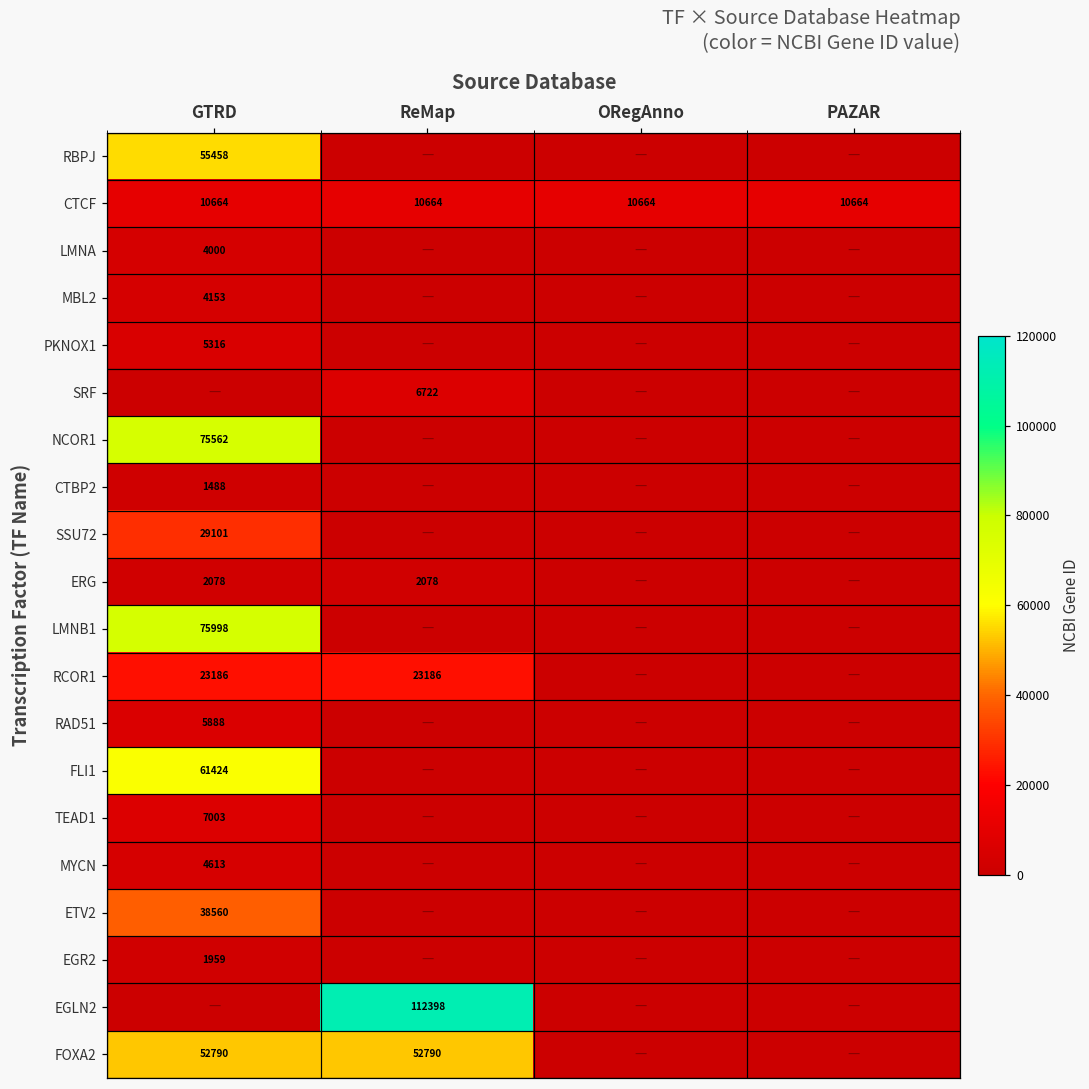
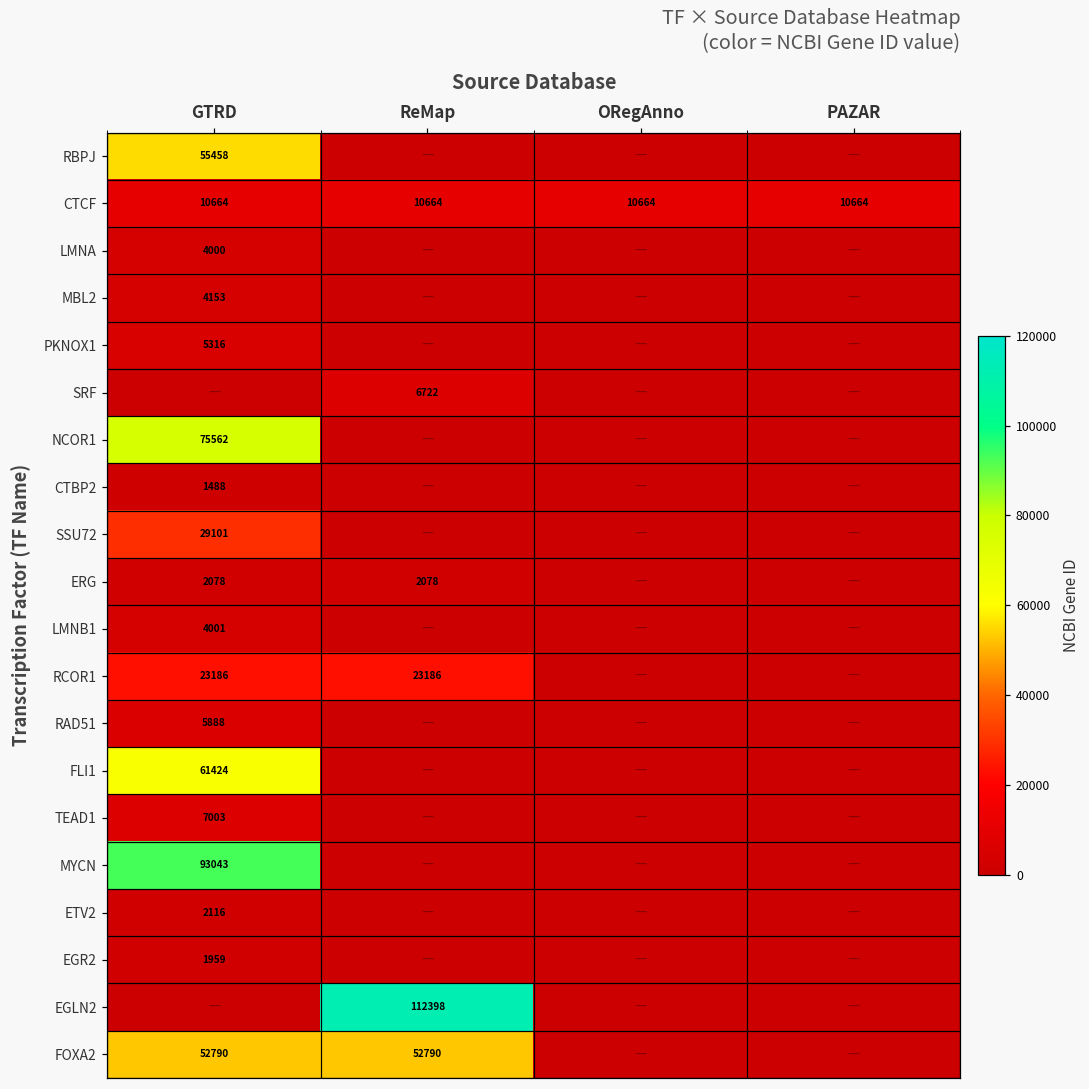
LMNB1, GTRD: 75998 -> 4001
MYCN, GTRD: 4613 -> 93043
ETV2, GTRD: 38560 -> 2116
